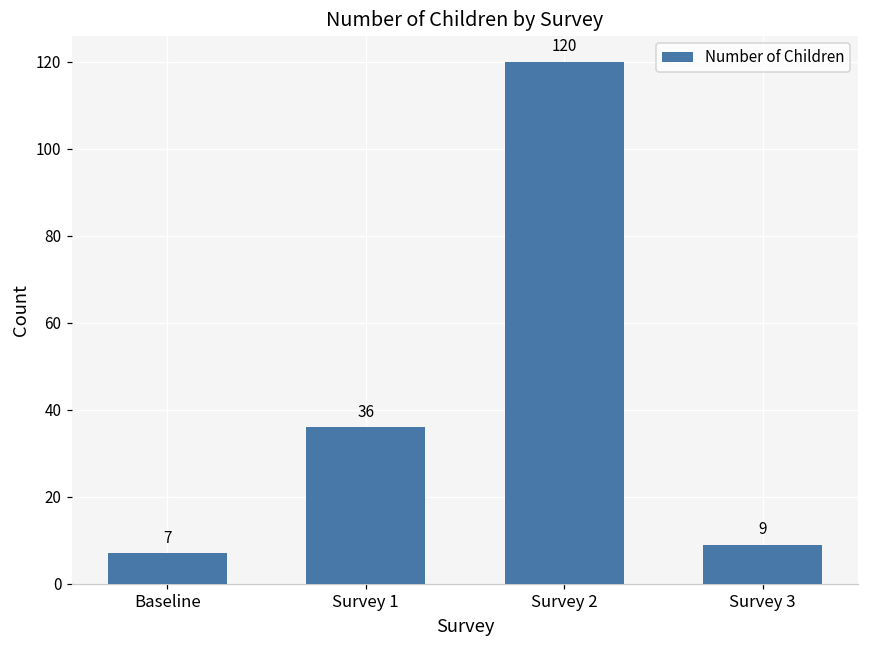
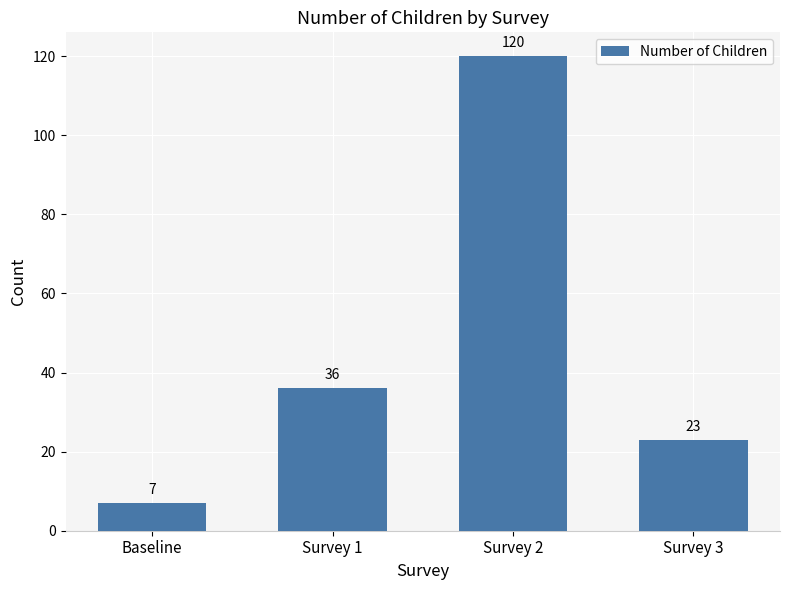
Survey 3: 9 -> 23
